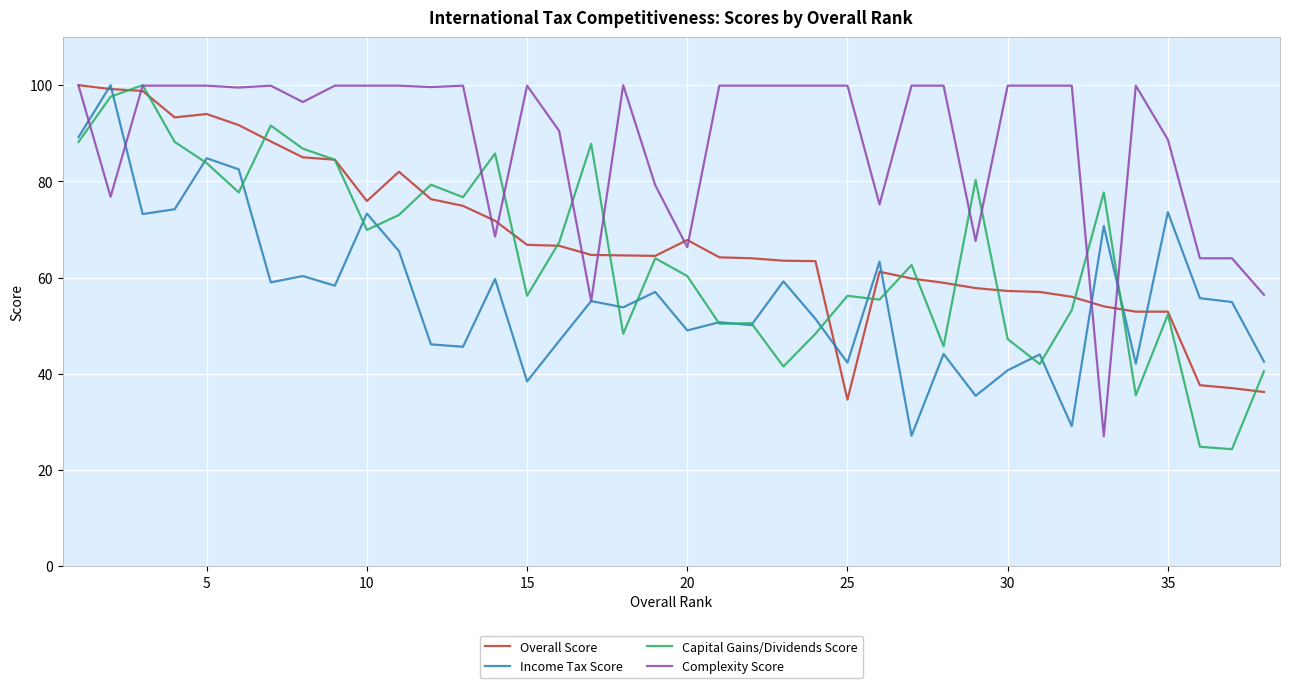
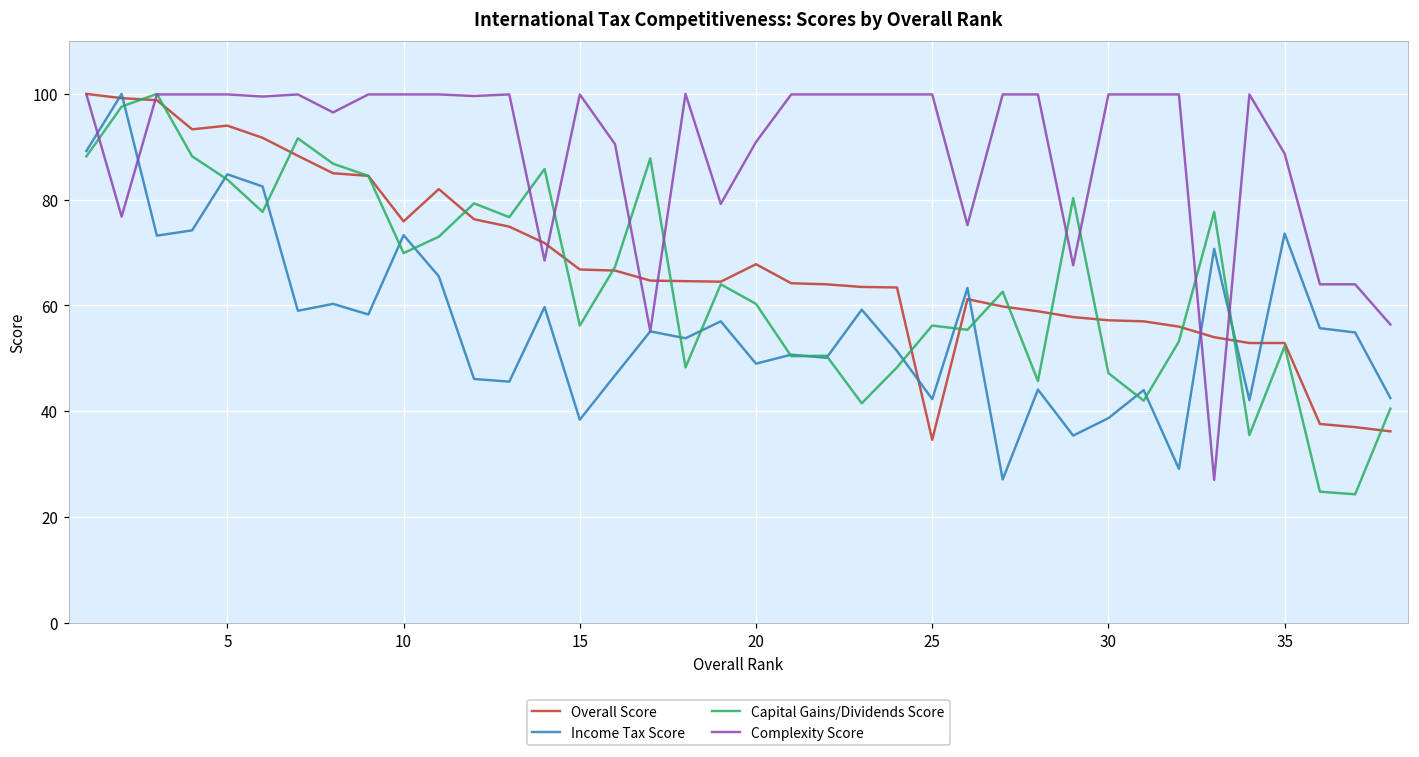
Complexity Score, 20: 66 -> 91
Income Tax Score, 30: 41 -> 39
